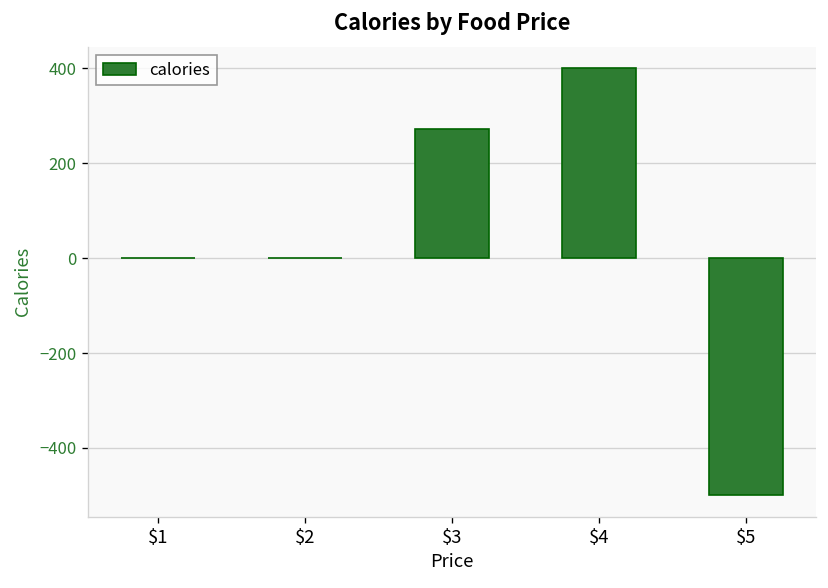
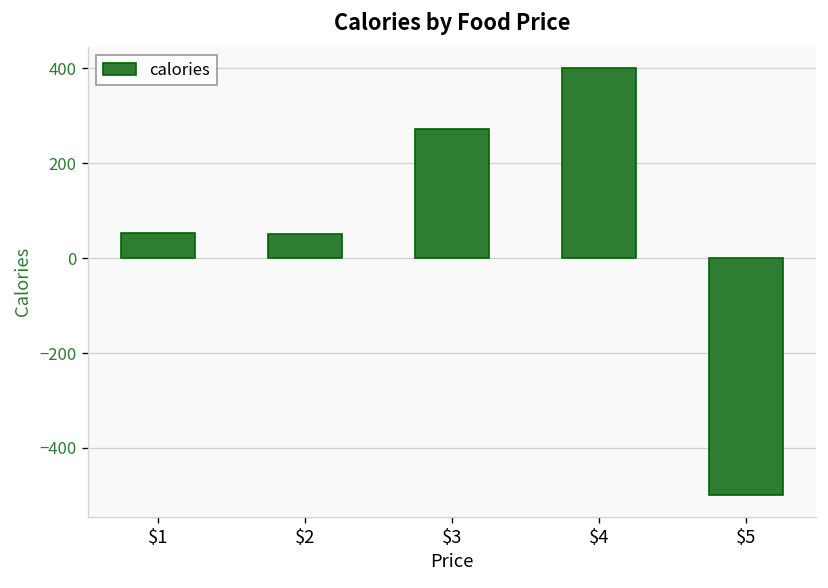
$1: 0 -> 50
$2: 0 -> 50
